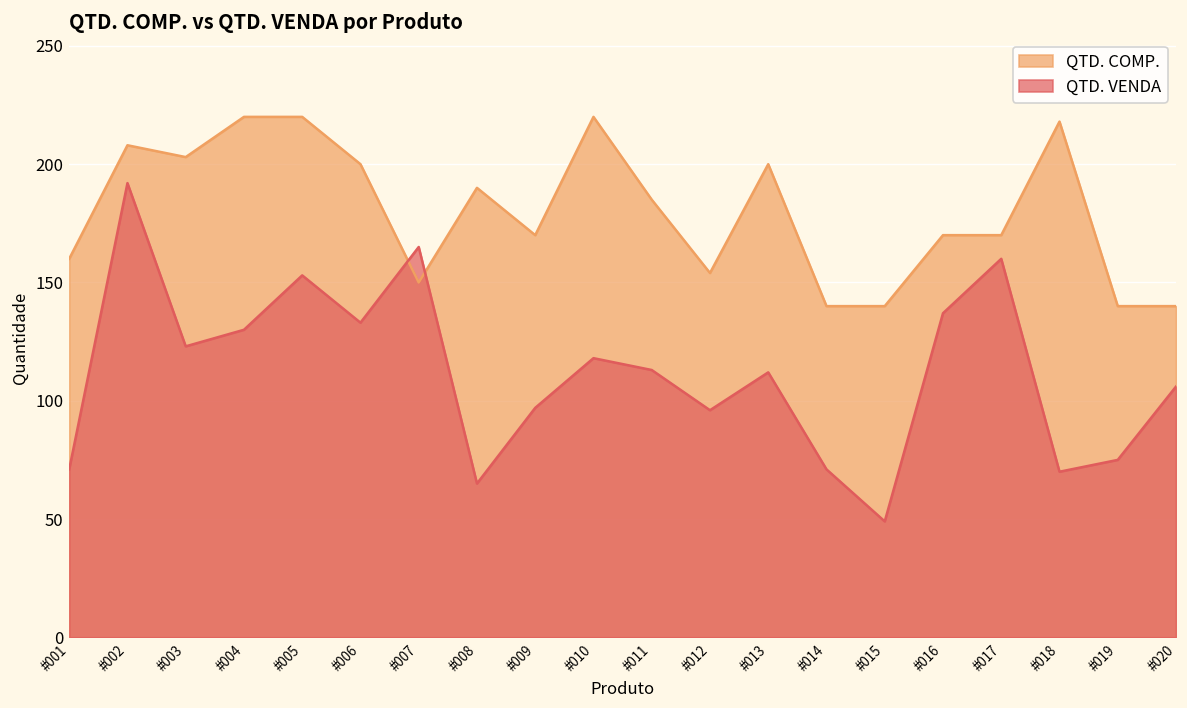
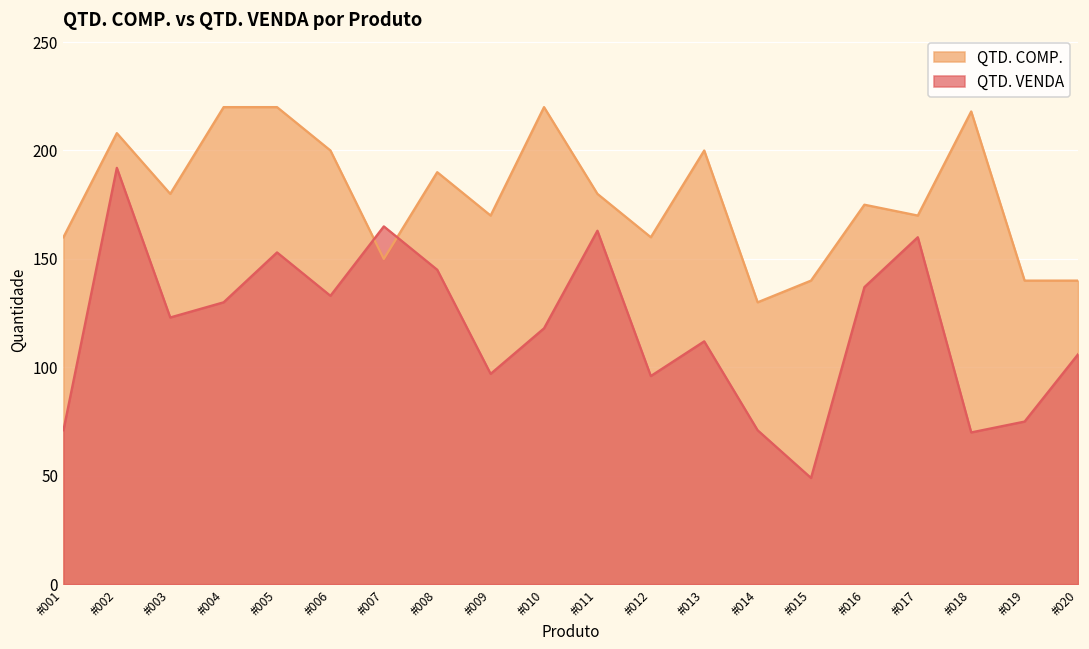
QTD. COMP., #003: 203 -> 180
QTD. VENDA, #008: 65 -> 145
QTD. COMP., #011: 185 -> 180
QTD. VENDA, #011: 113 -> 163
QTD. COMP., #012: 154 -> 160
QTD. COMP., #014: 140 -> 130
QTD. COMP., #016: 170 -> 175
